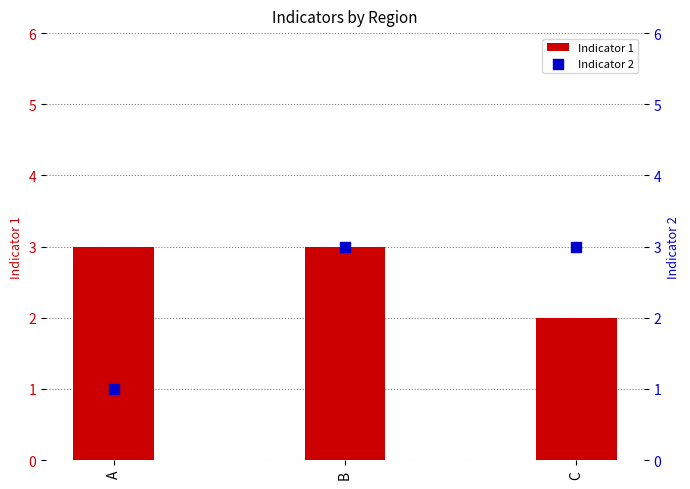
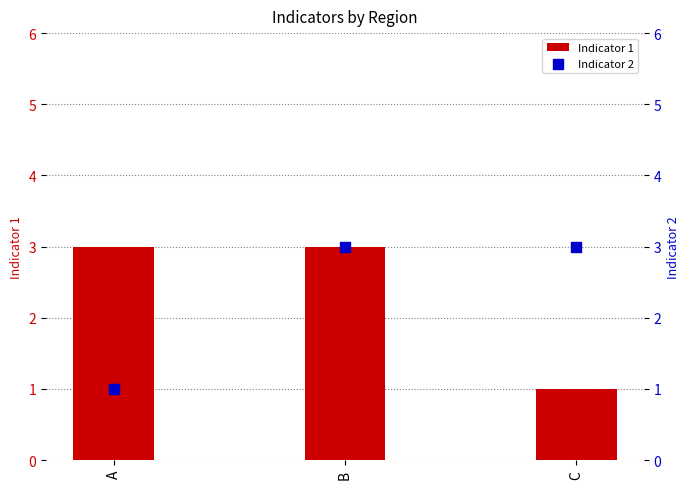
Indicator 1, C: 2 -> 1
